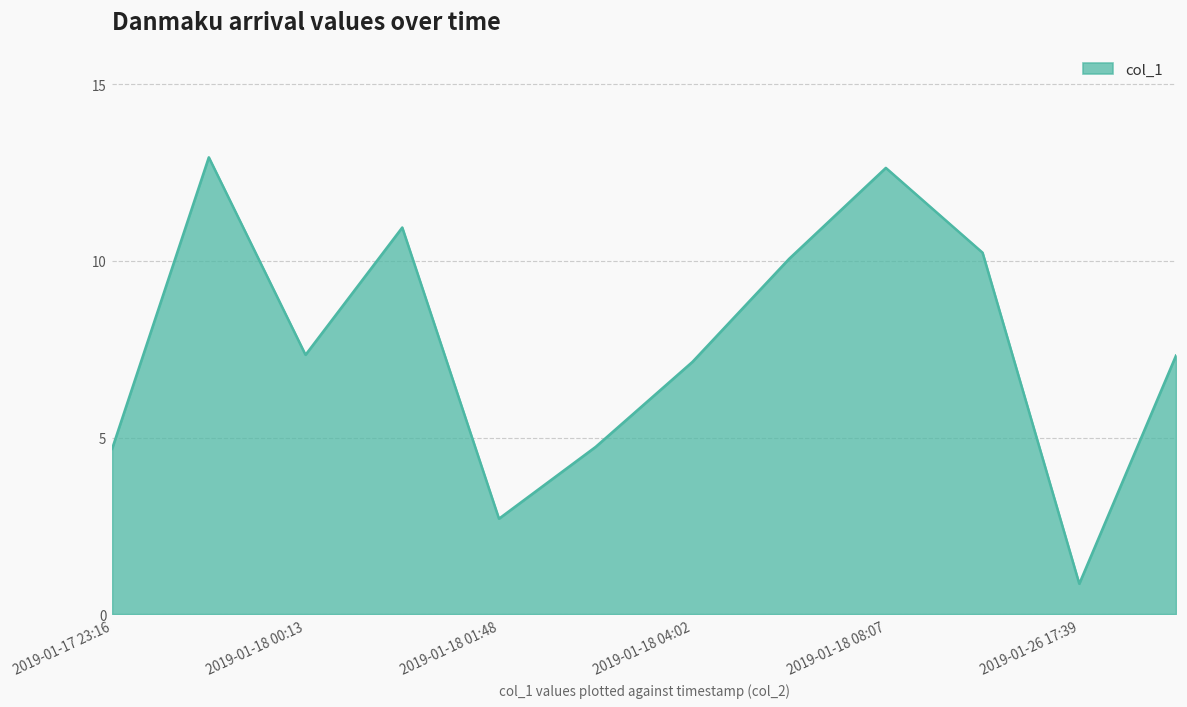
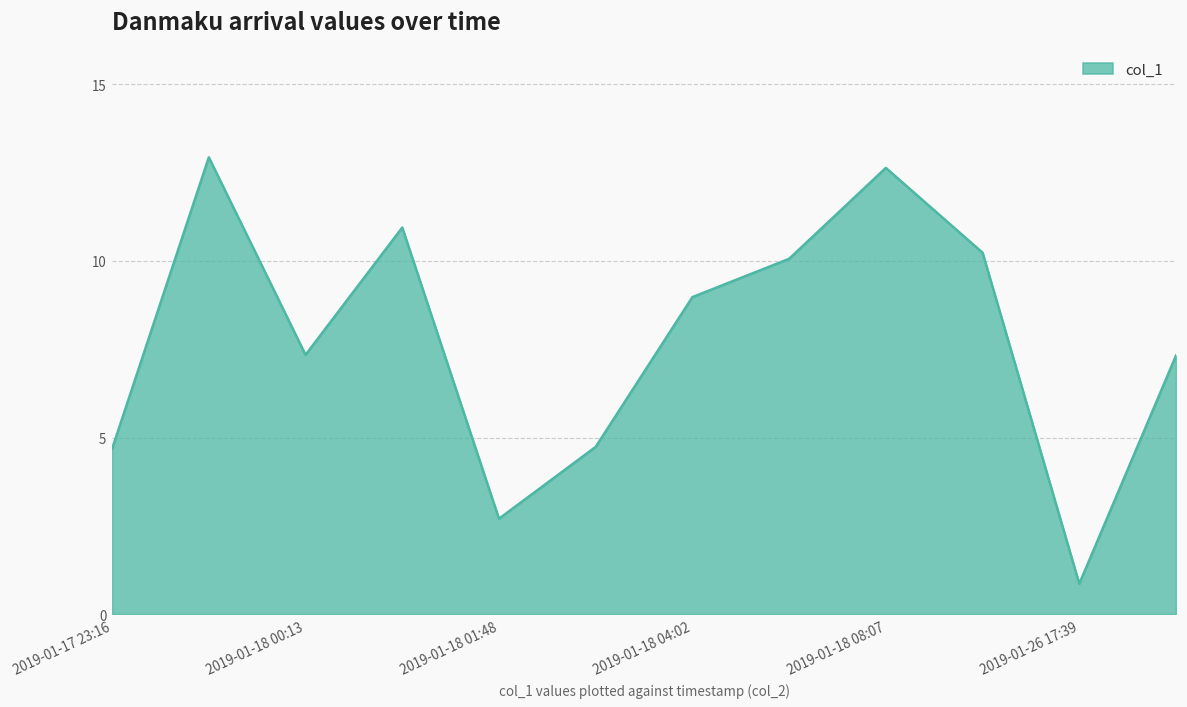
2019-01-18 04:02: 7.1 -> 9.0
